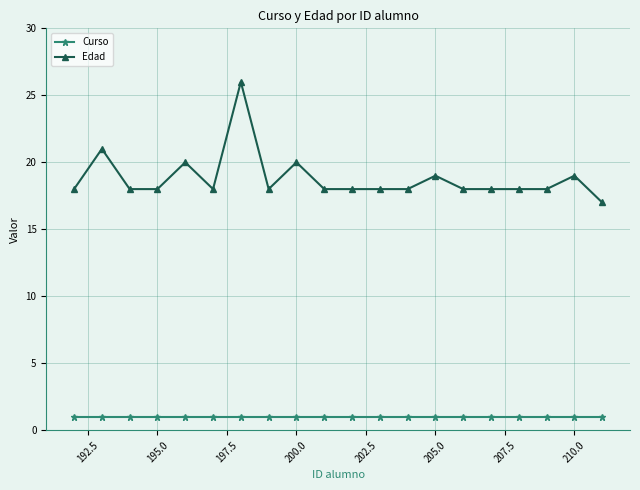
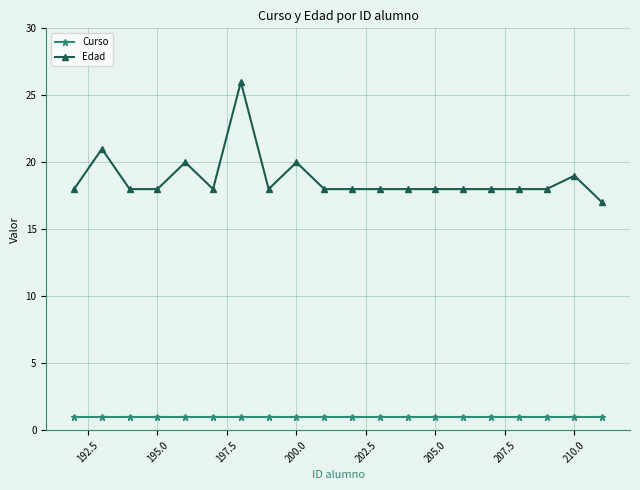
Edad, 205.0: 19 -> 18
